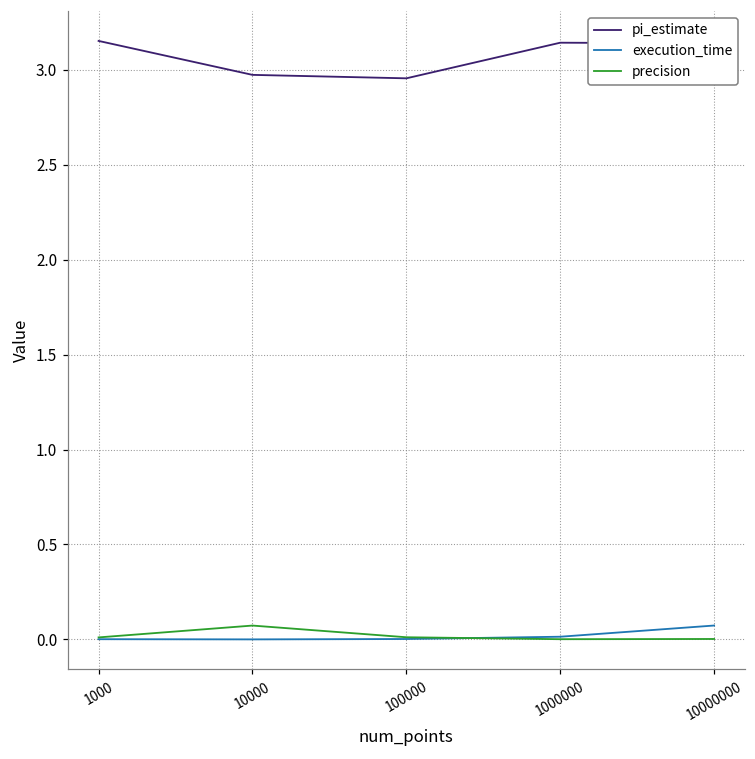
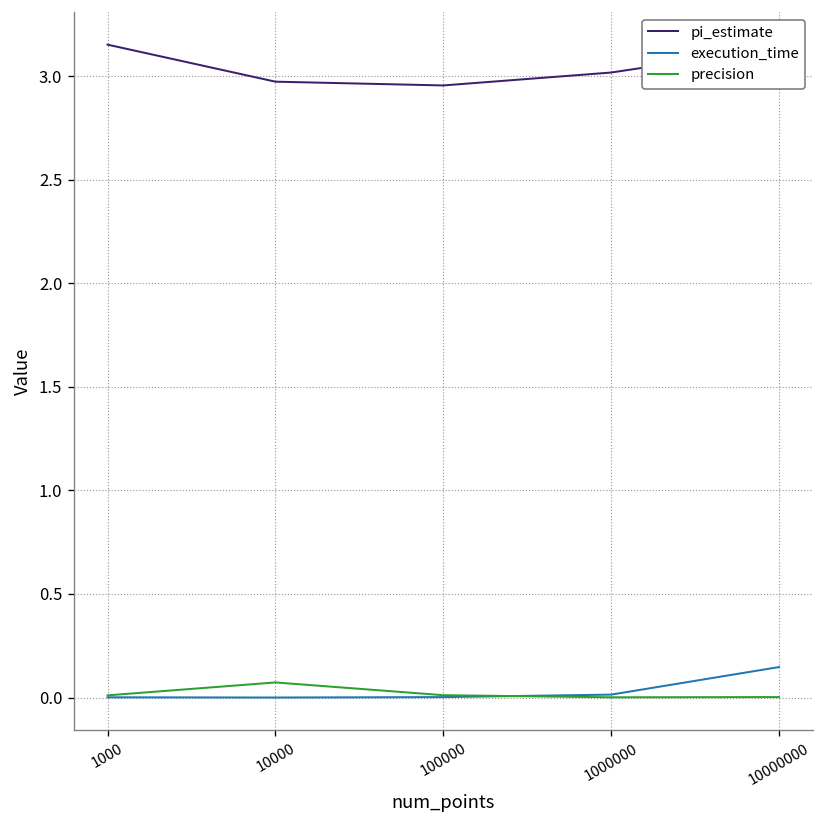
pi_estimate, 1000000: 3.14 -> 3.02
execution_time, 10000000: 0.07 -> 0.15
